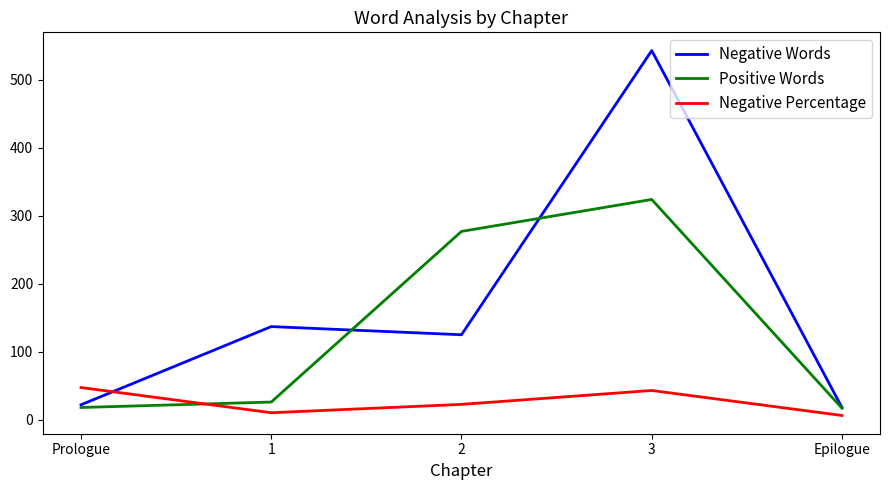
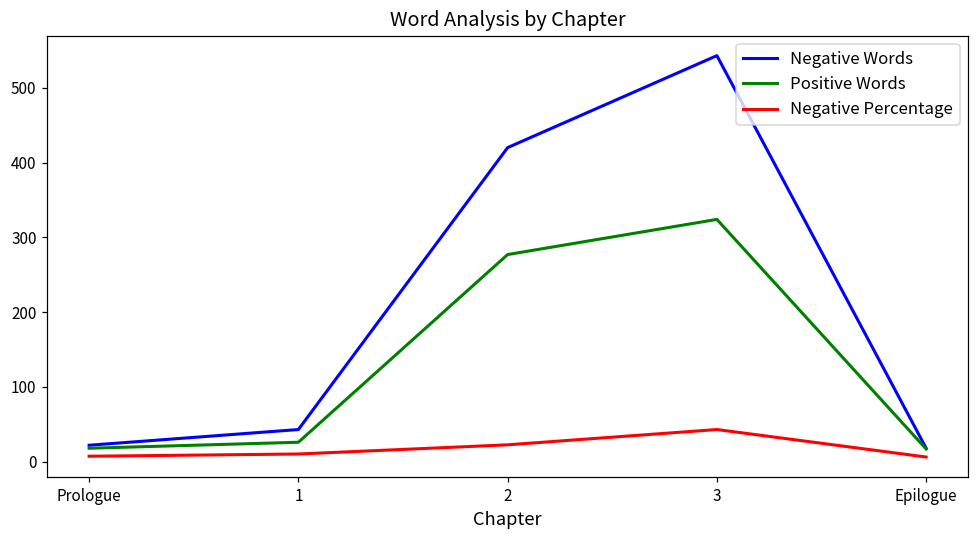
Negative Percentage, Prologue: 50 -> 10
Negative Words, 1: 140 -> 40
Negative Words, 2: 130 -> 420
